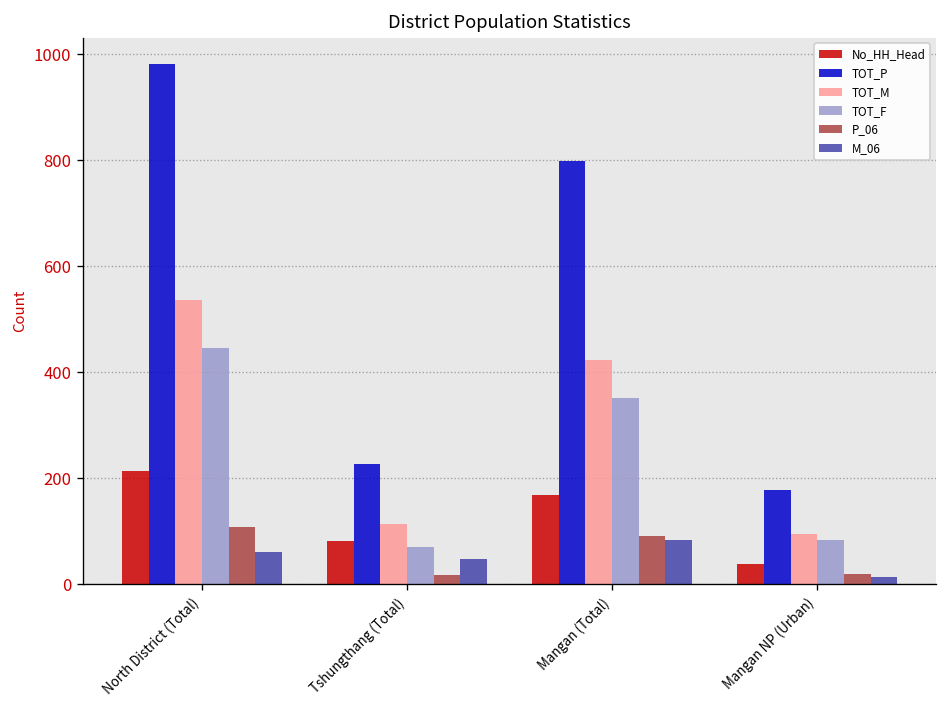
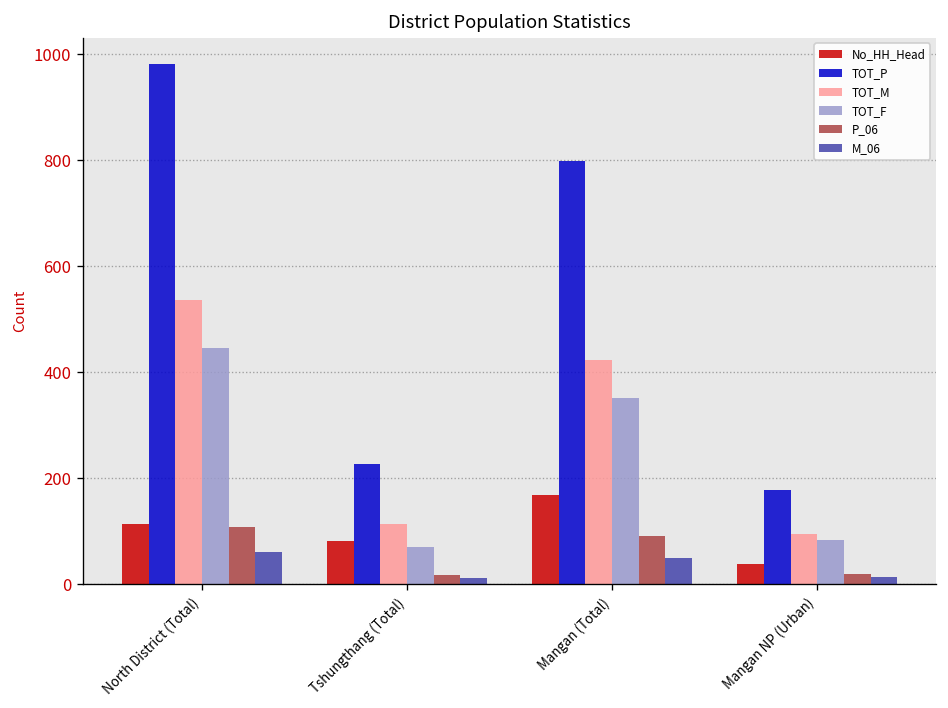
No_HH_Head, North District (Total): 210 -> 110
M_06, Tshungthang (Total): 50 -> 10
M_06, Mangan (Total): 80 -> 50
